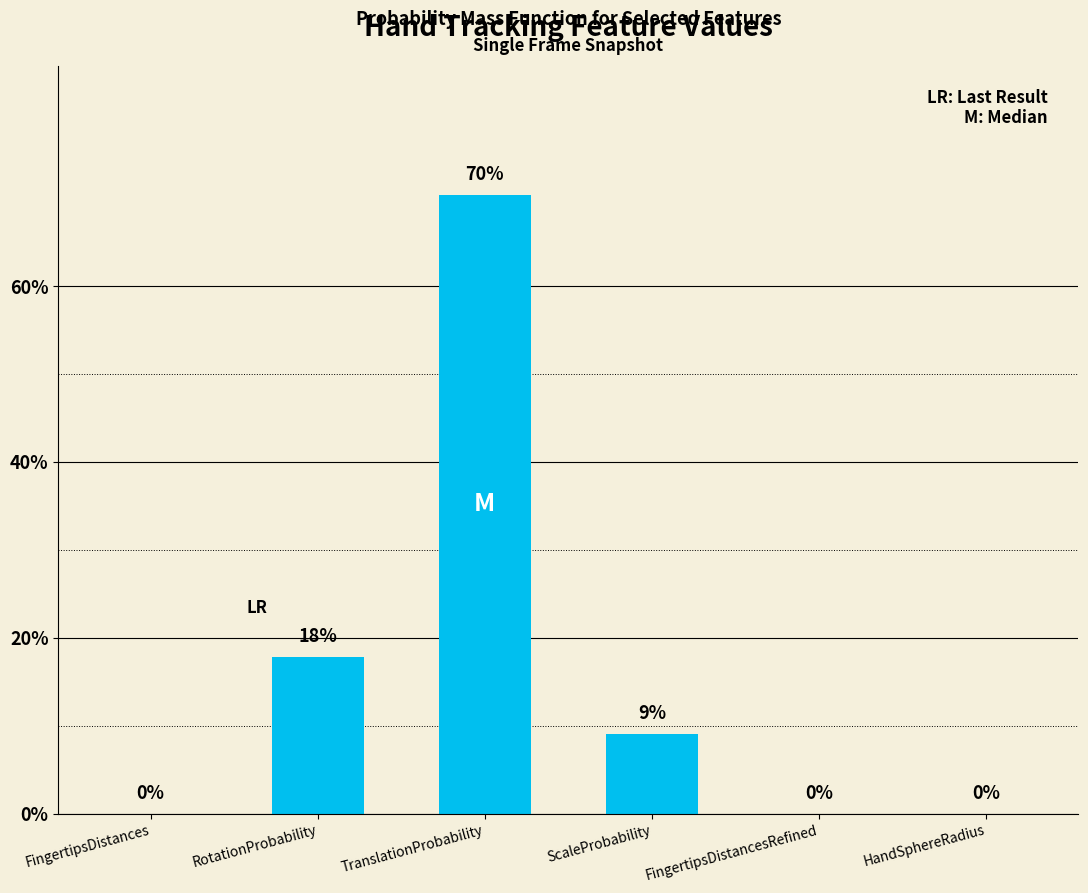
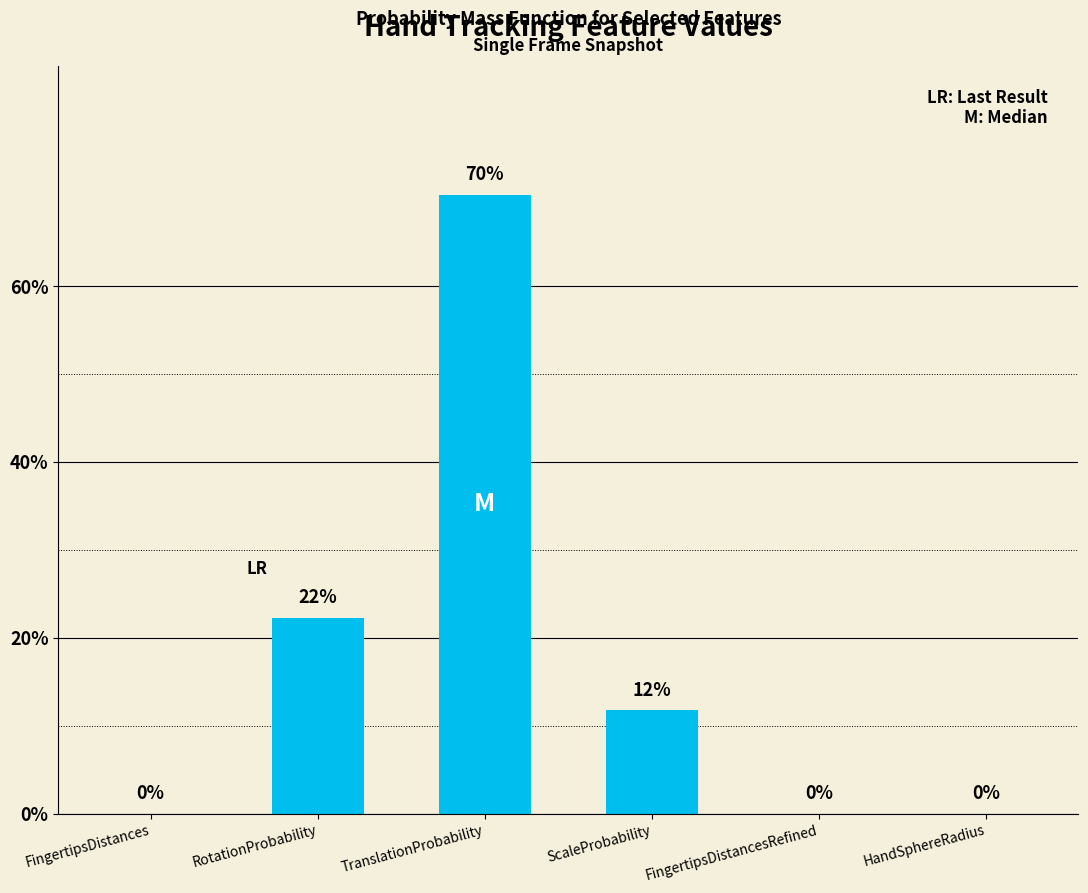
RotationProbability: 18% -> 22%
ScaleProbability: 9% -> 12%
